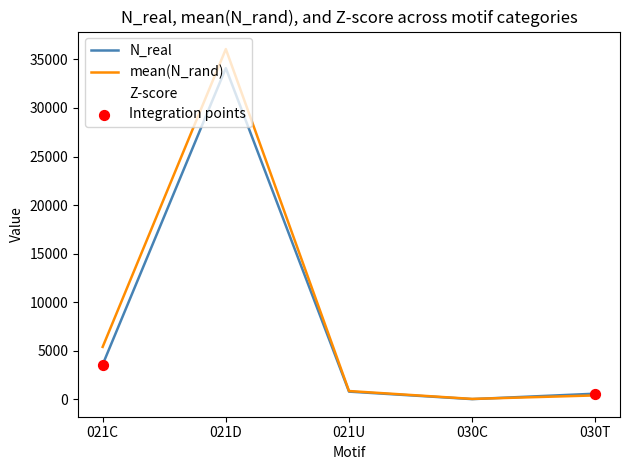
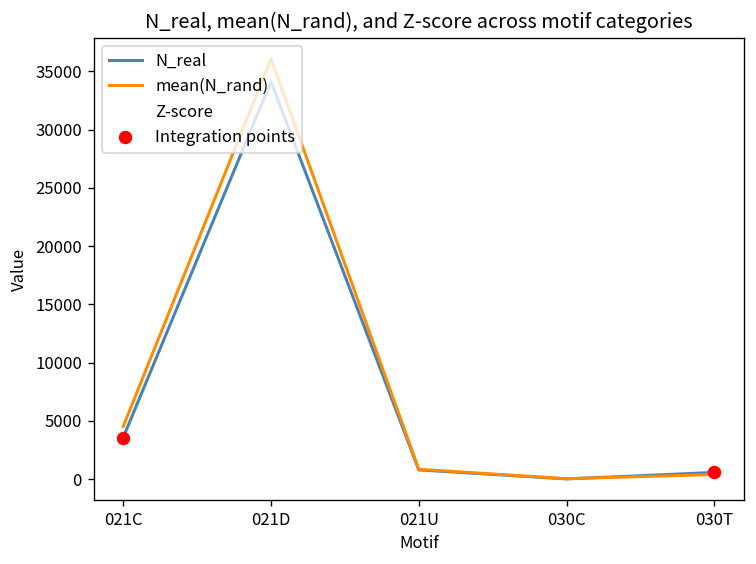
mean(N_rand), 021C: 5400 -> 4500
